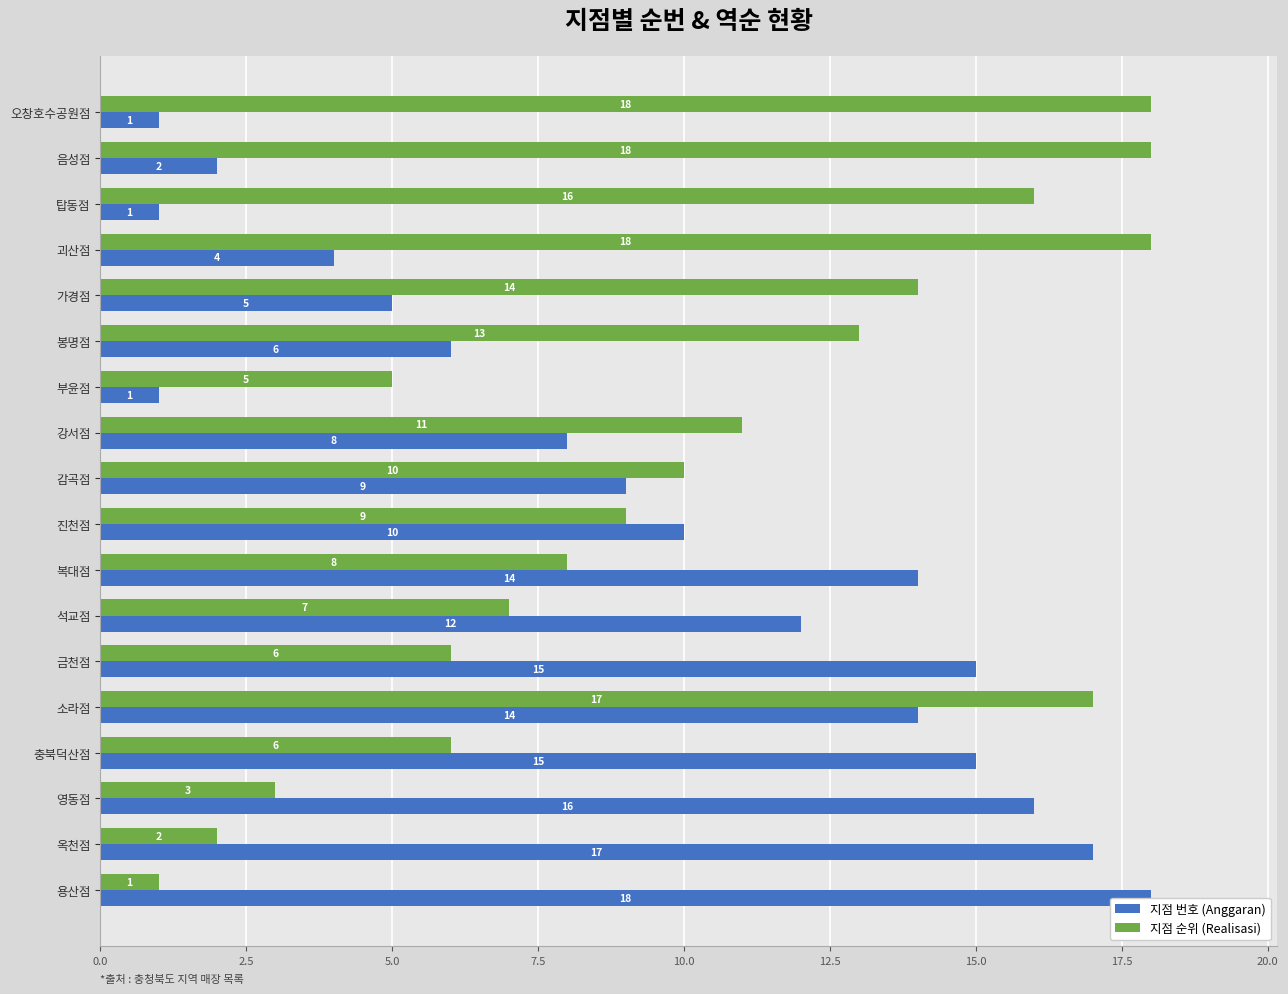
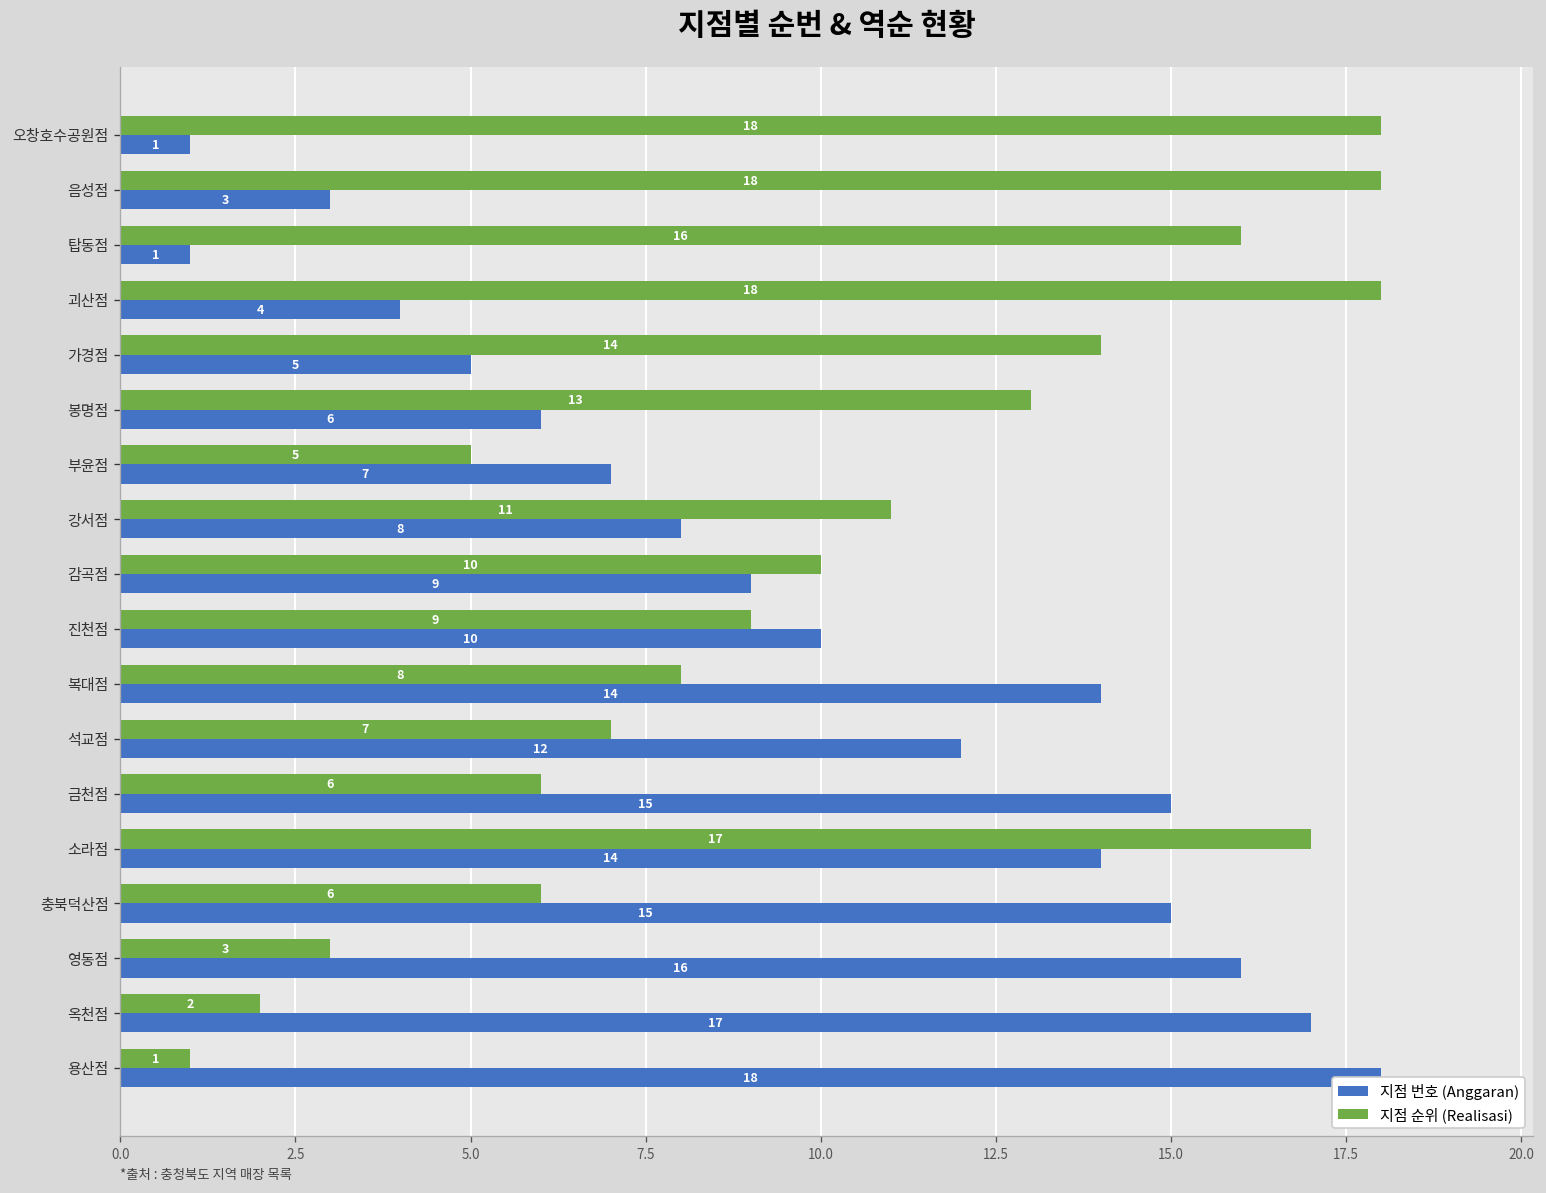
지점 번호 (Anggaran), 음성점: 2 -> 3
지점 번호 (Anggaran), 부윤점: 1 -> 7
